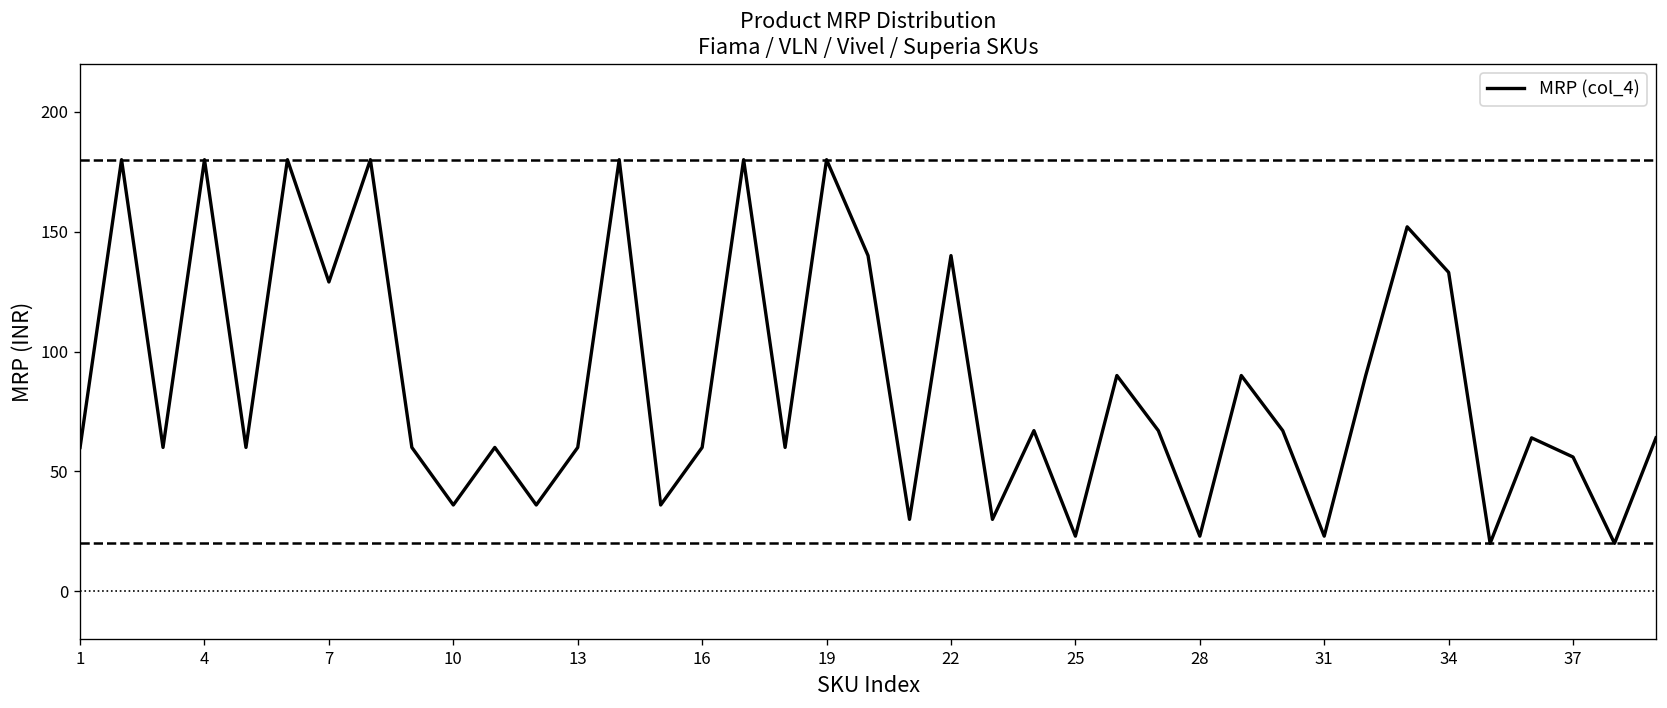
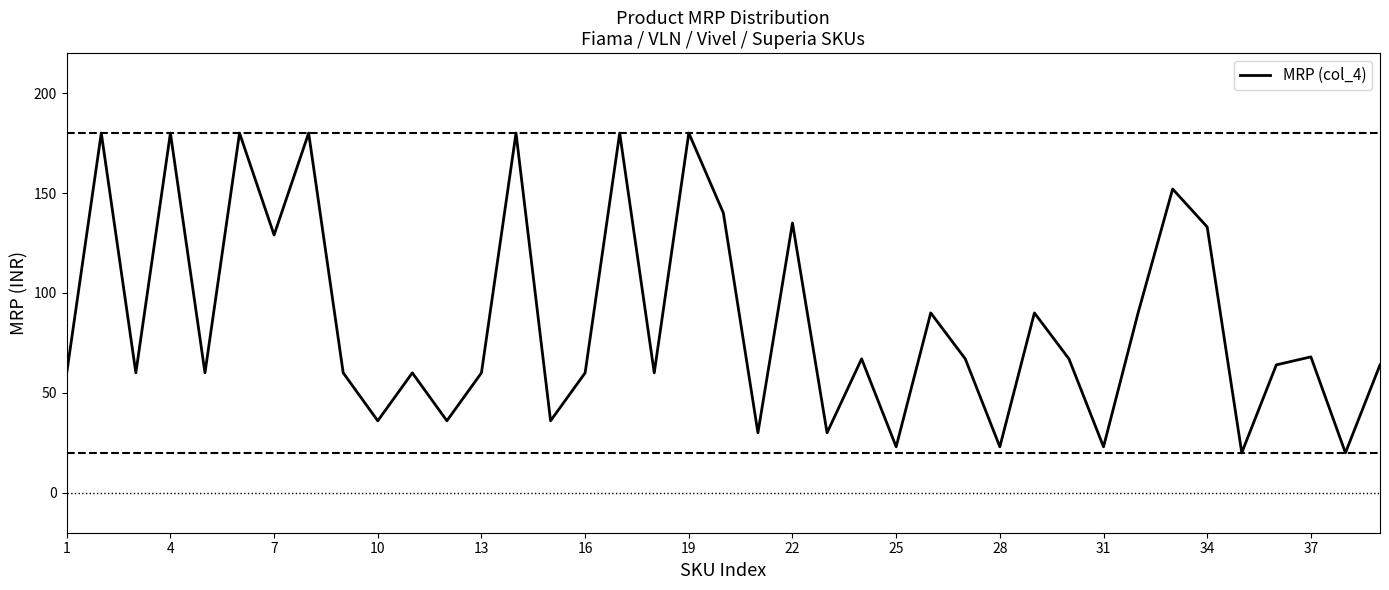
22: 140 -> 135
37: 56 -> 68
